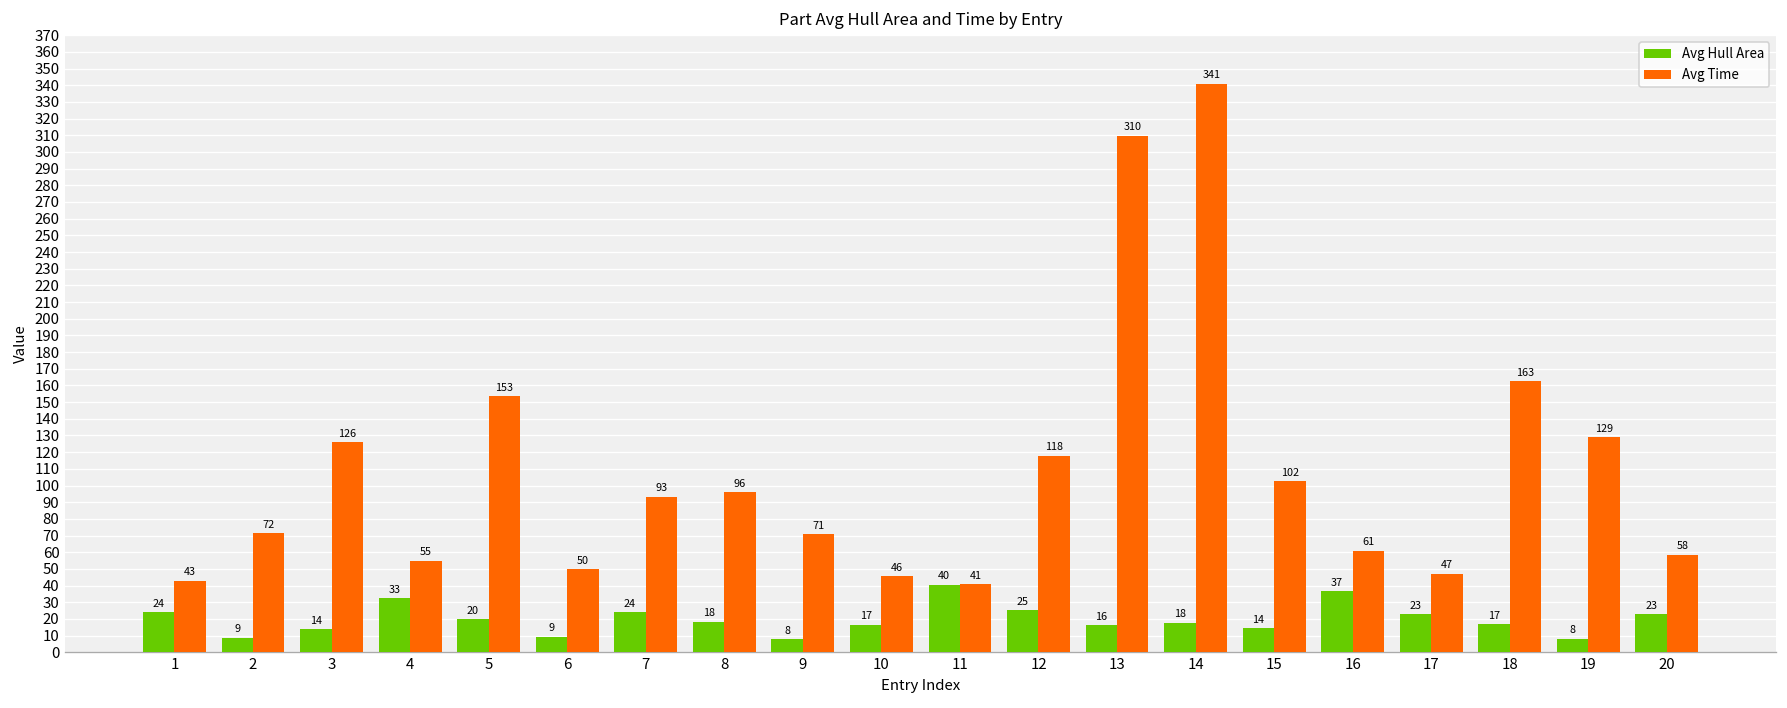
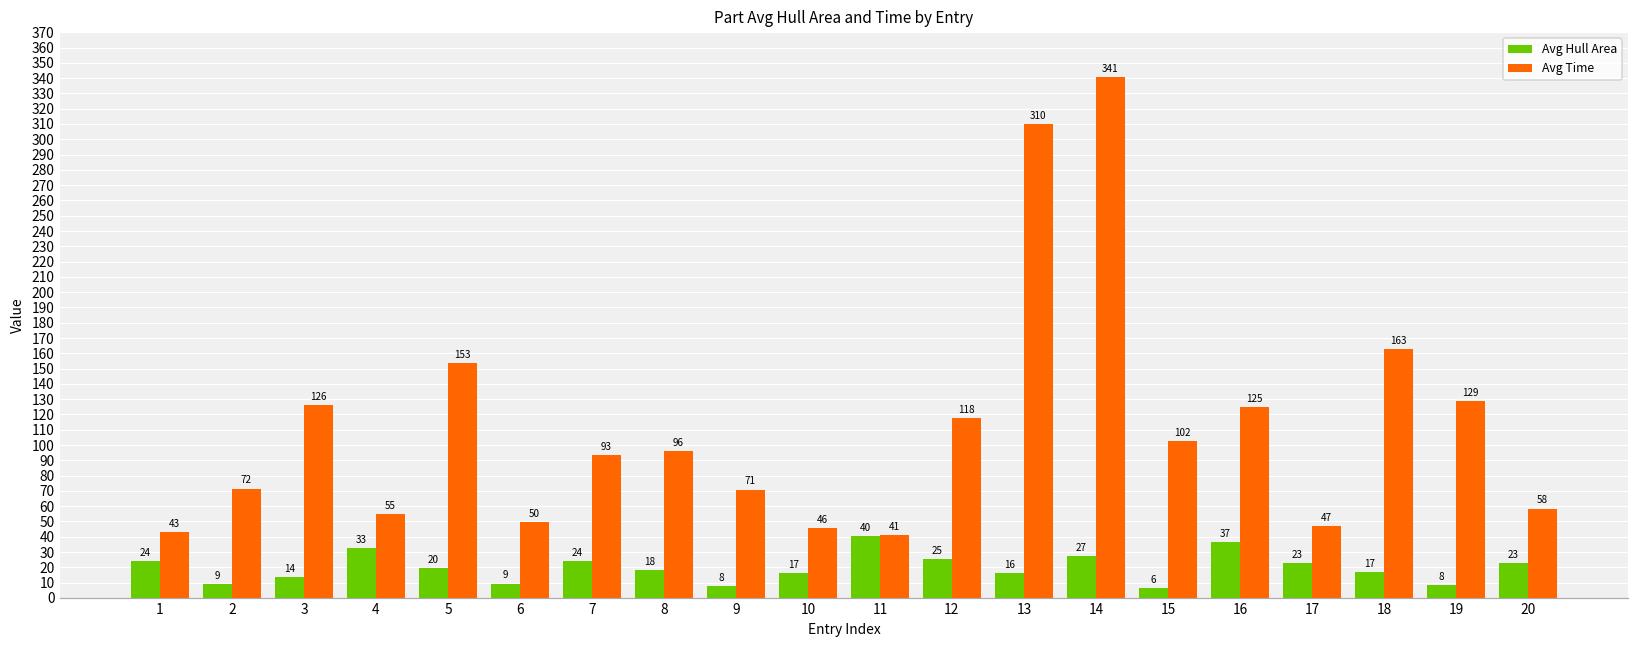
Avg Hull Area, 14: 18 -> 27
Avg Hull Area, 15: 14 -> 6
Avg Time, 16: 61 -> 125
